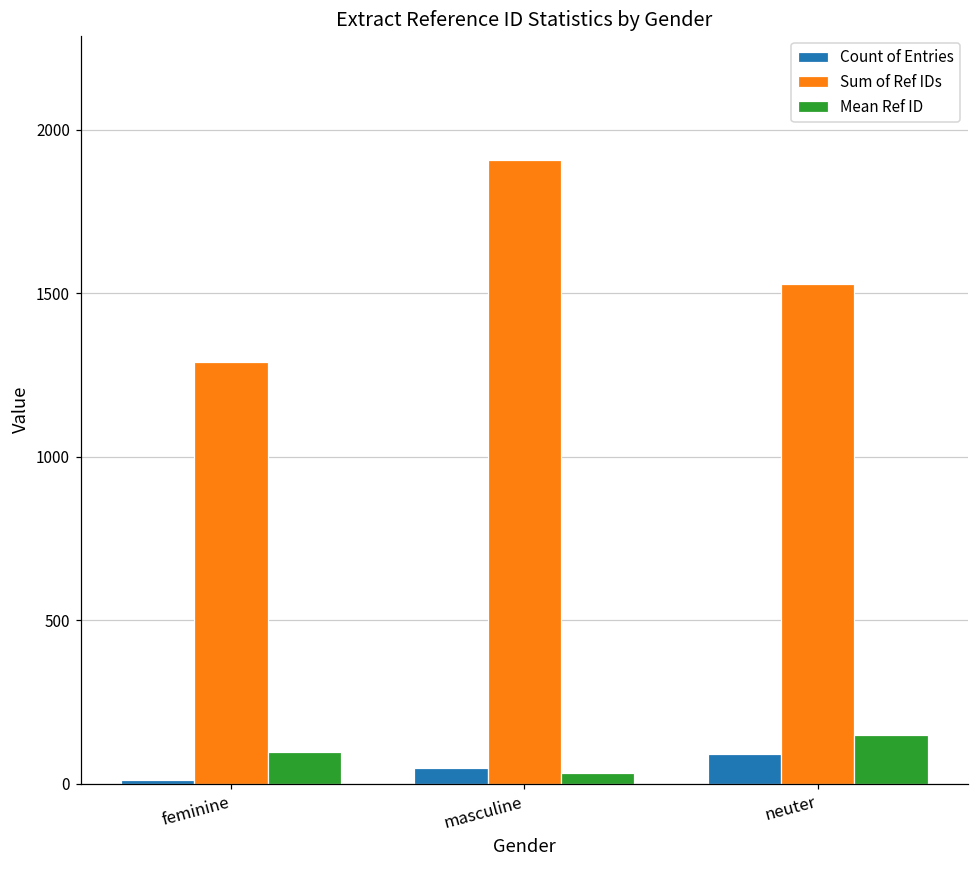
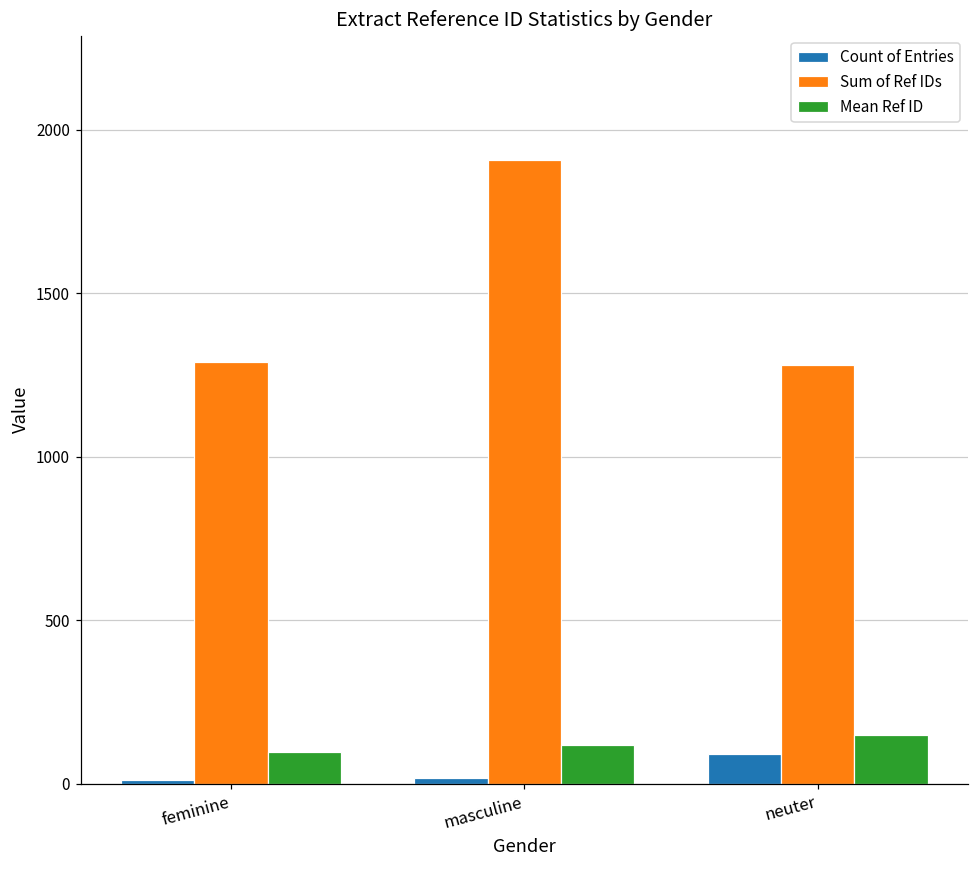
Count of Entries, masculine: 50 -> 20
Mean Ref ID, masculine: 30 -> 120
Sum of Ref IDs, neuter: 1530 -> 1280
